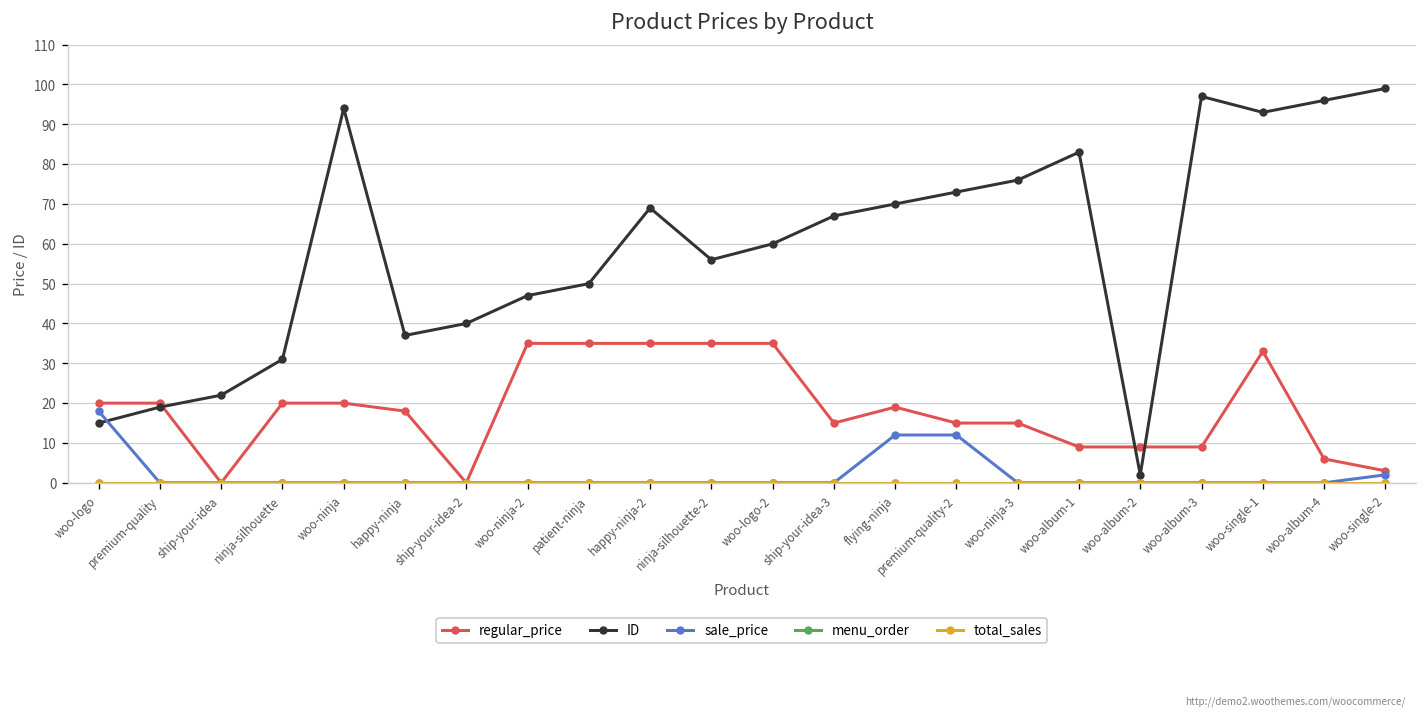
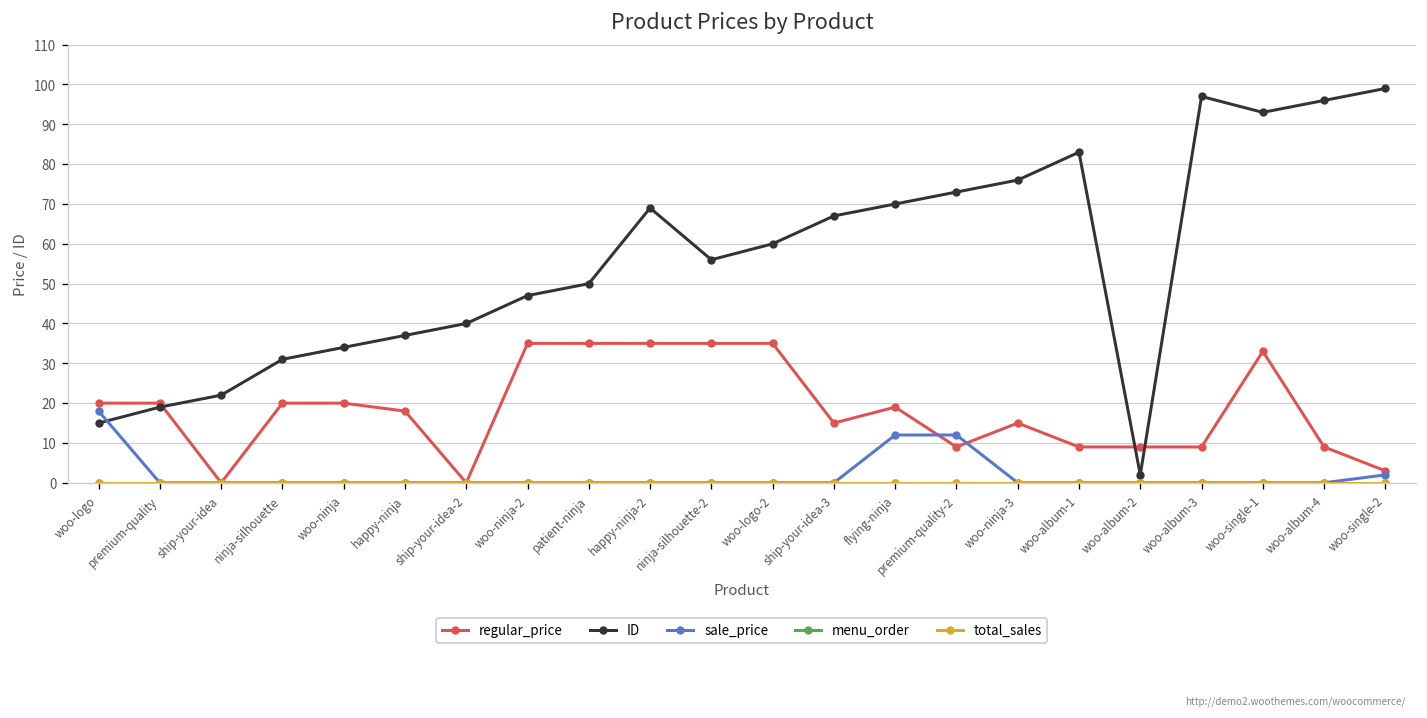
ID, woo-ninja: 94 -> 34
regular_price, premium-quality-2: 15 -> 9
regular_price, woo-album-4: 6 -> 9
